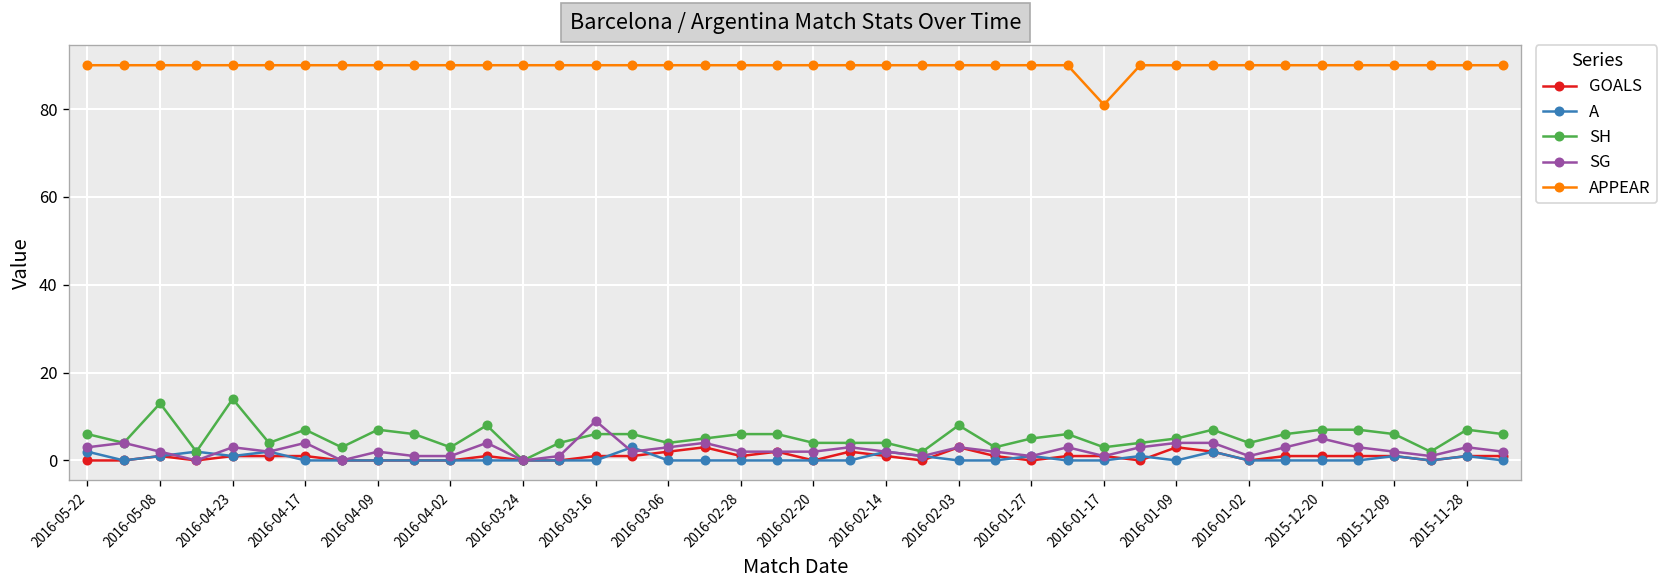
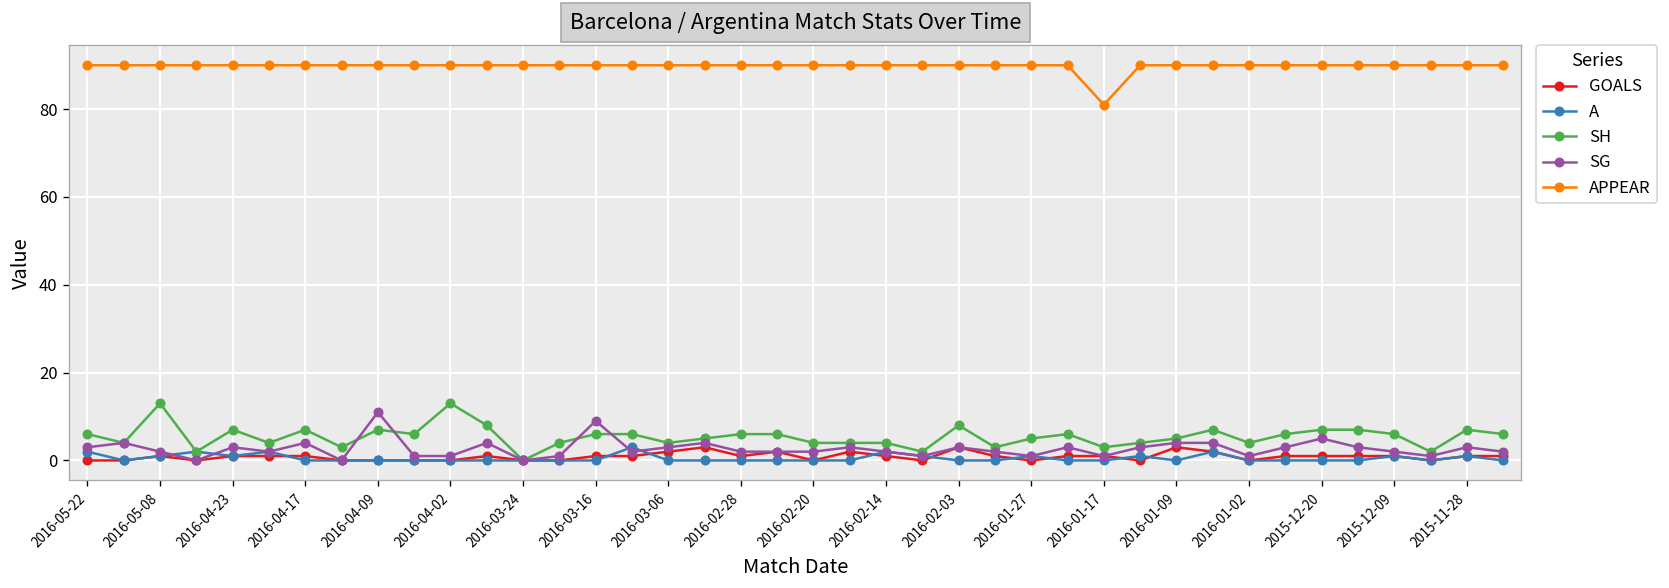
SH, 2016-04-23: 14 -> 7
SG, 2016-04-09: 2 -> 11
SH, 2016-04-02: 3 -> 13
